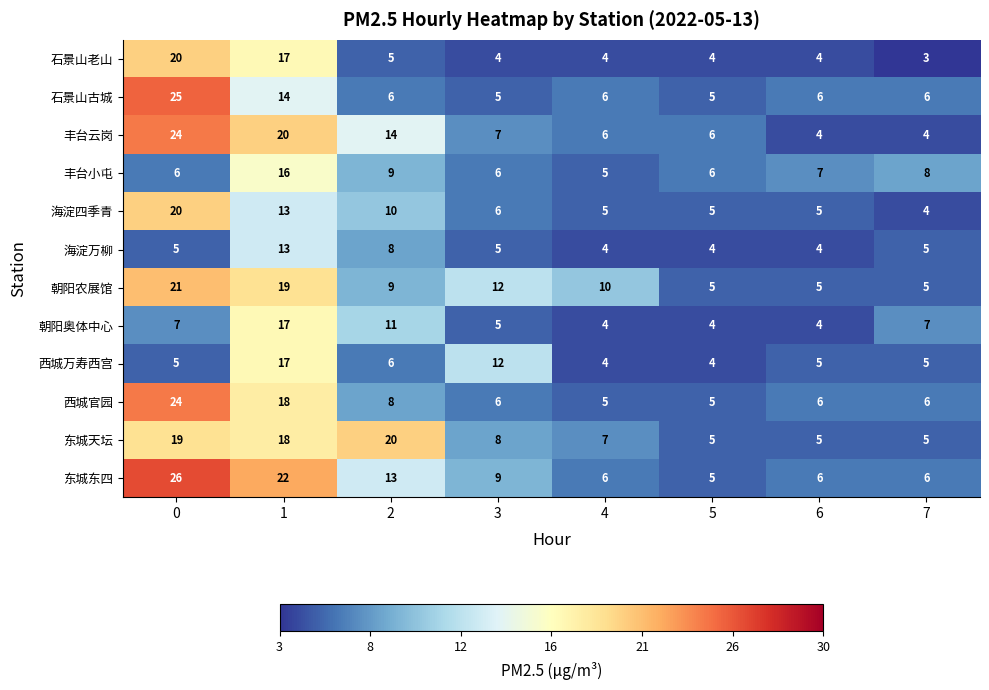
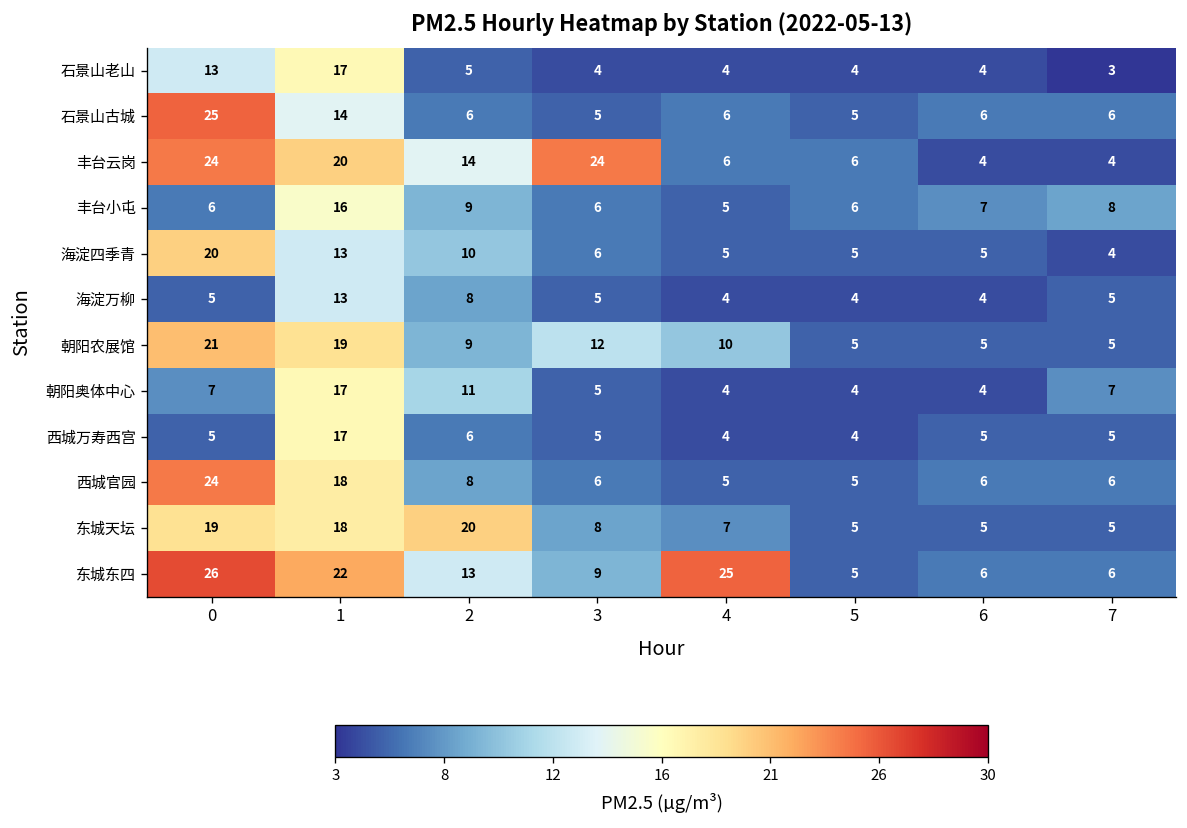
石景山老山, 0: 20 -> 13
丰台云岗, 3: 7 -> 24
西城万寿西宫, 3: 12 -> 5
东城东四, 4: 6 -> 25
